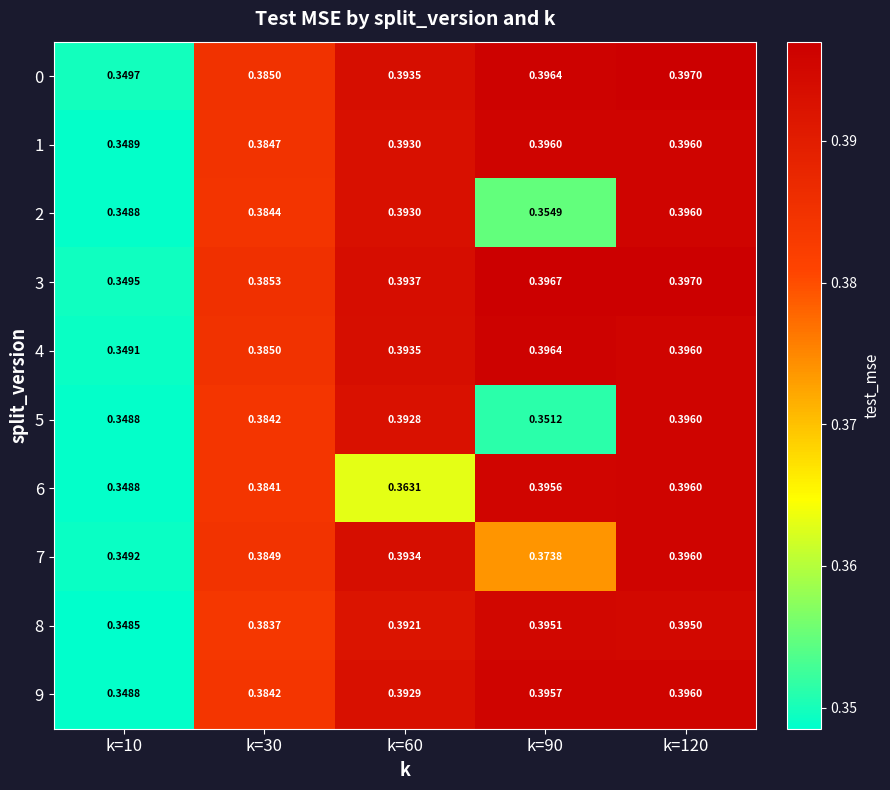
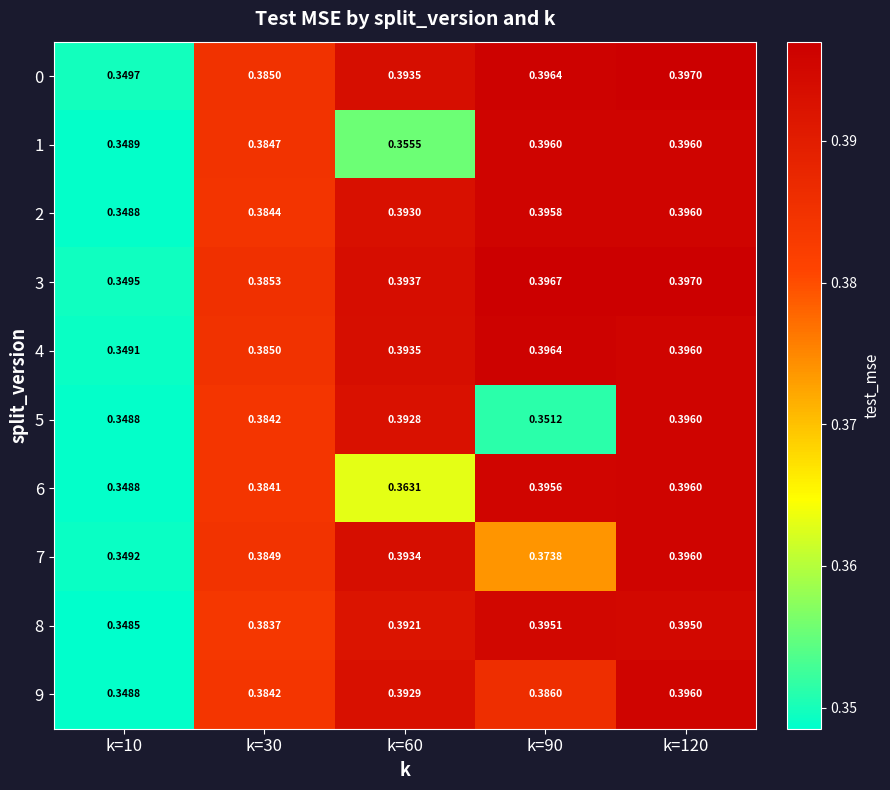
1, k=60: 0.3930 -> 0.3555
2, k=90: 0.3549 -> 0.3958
9, k=90: 0.3957 -> 0.3860
